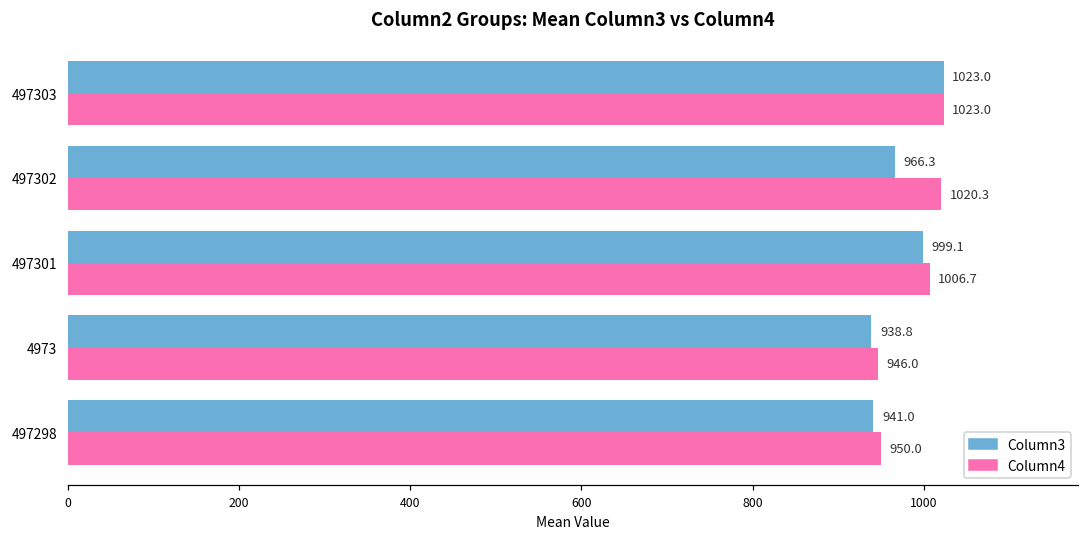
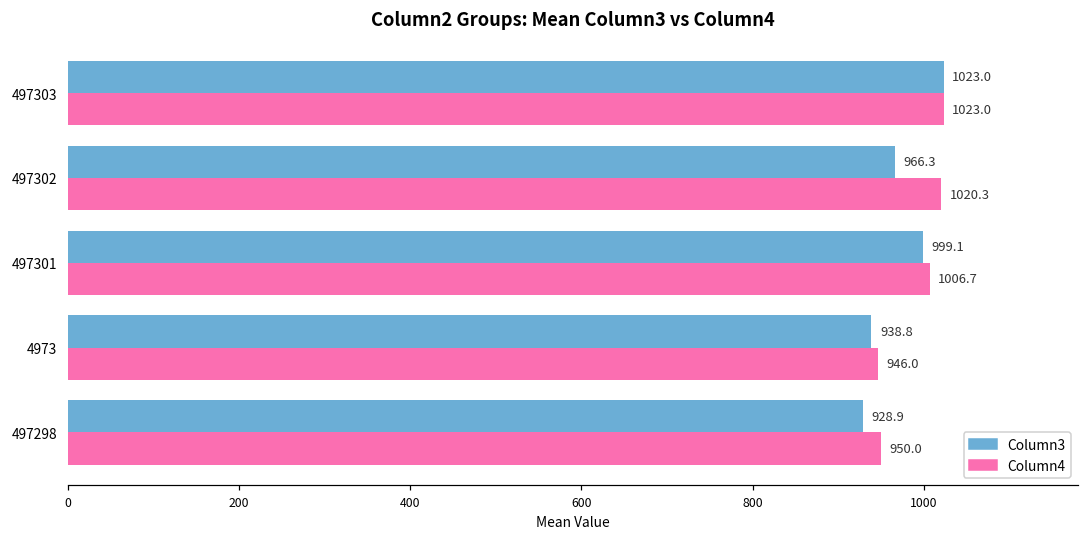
Column3, 497298: 941.0 -> 928.9
